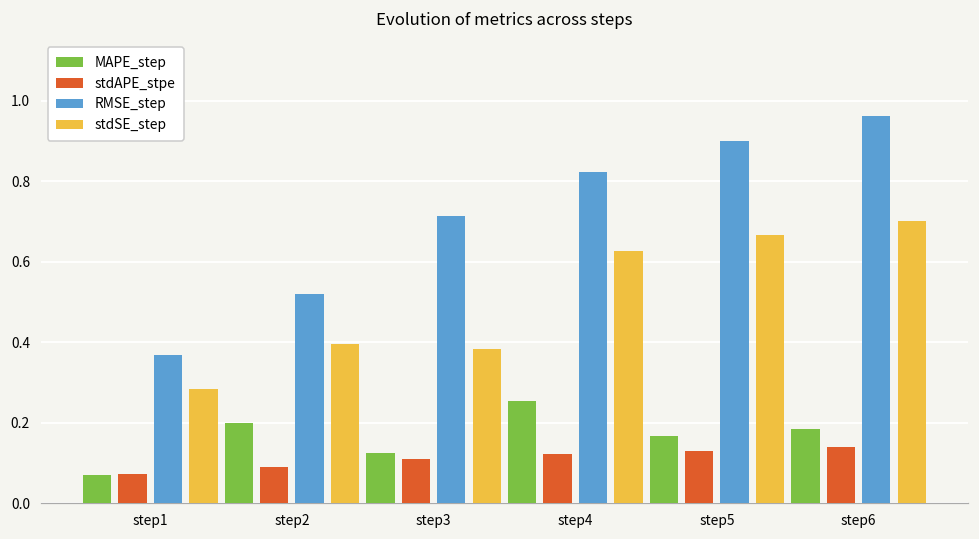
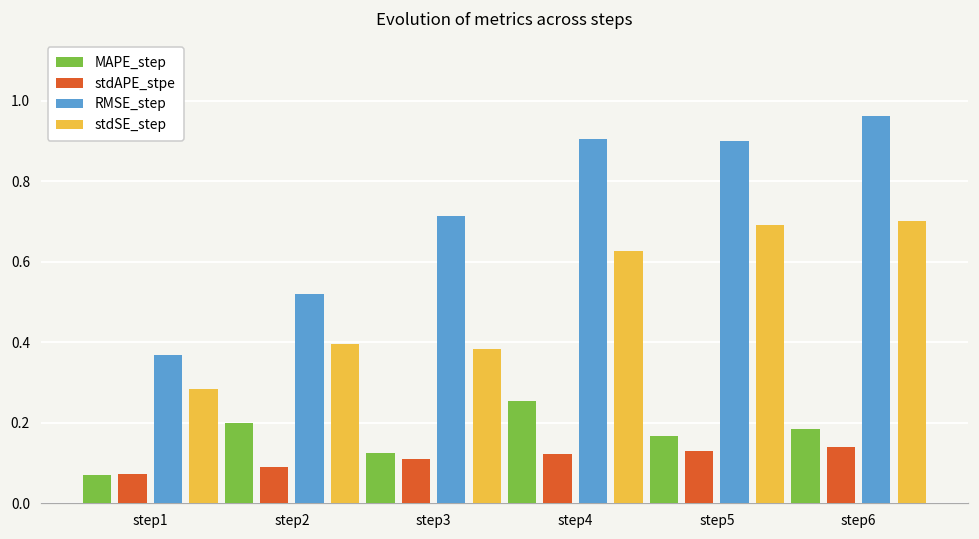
RMSE_step, step4: 0.82 -> 0.91
stdSE_step, step5: 0.67 -> 0.69
